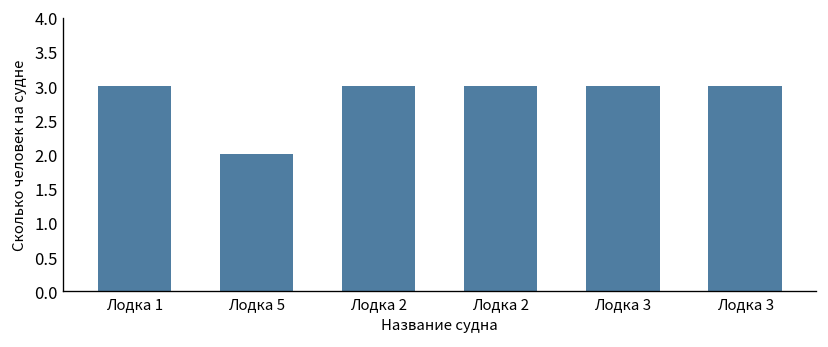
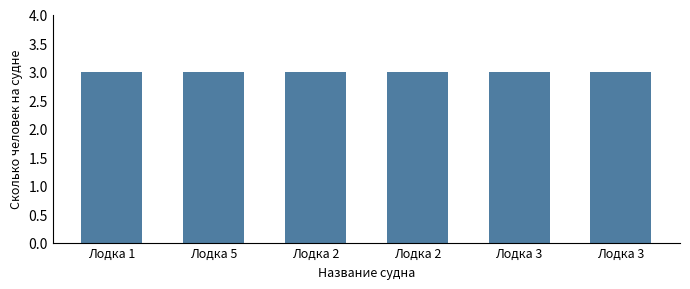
Лодка 5: 2 -> 3
